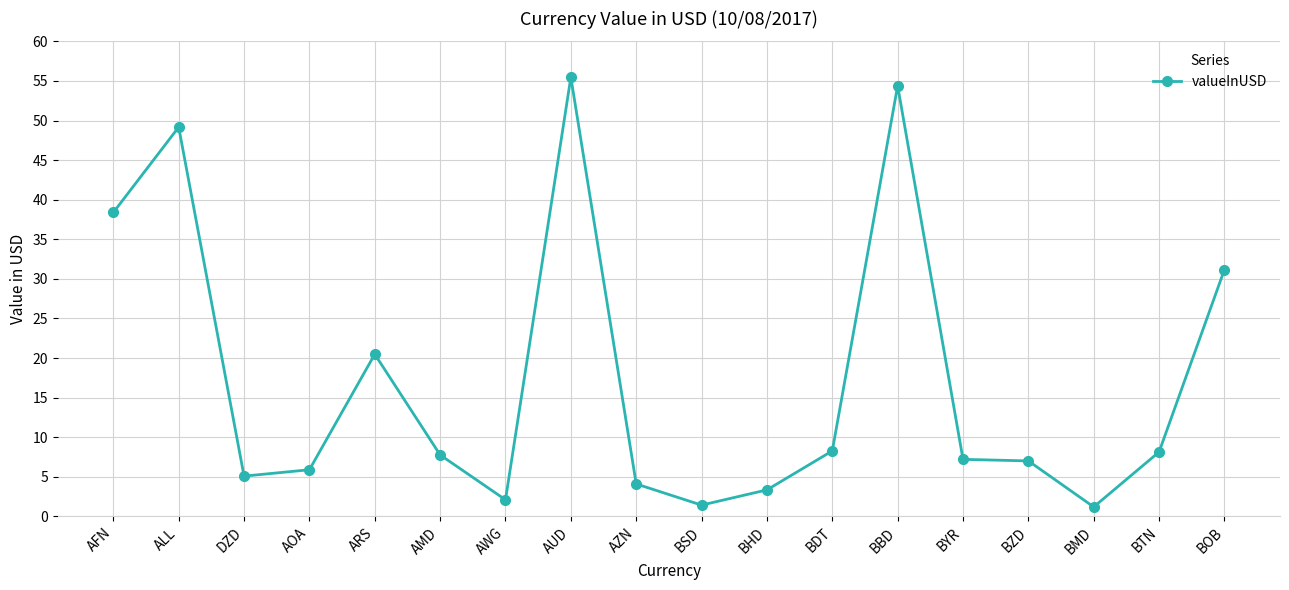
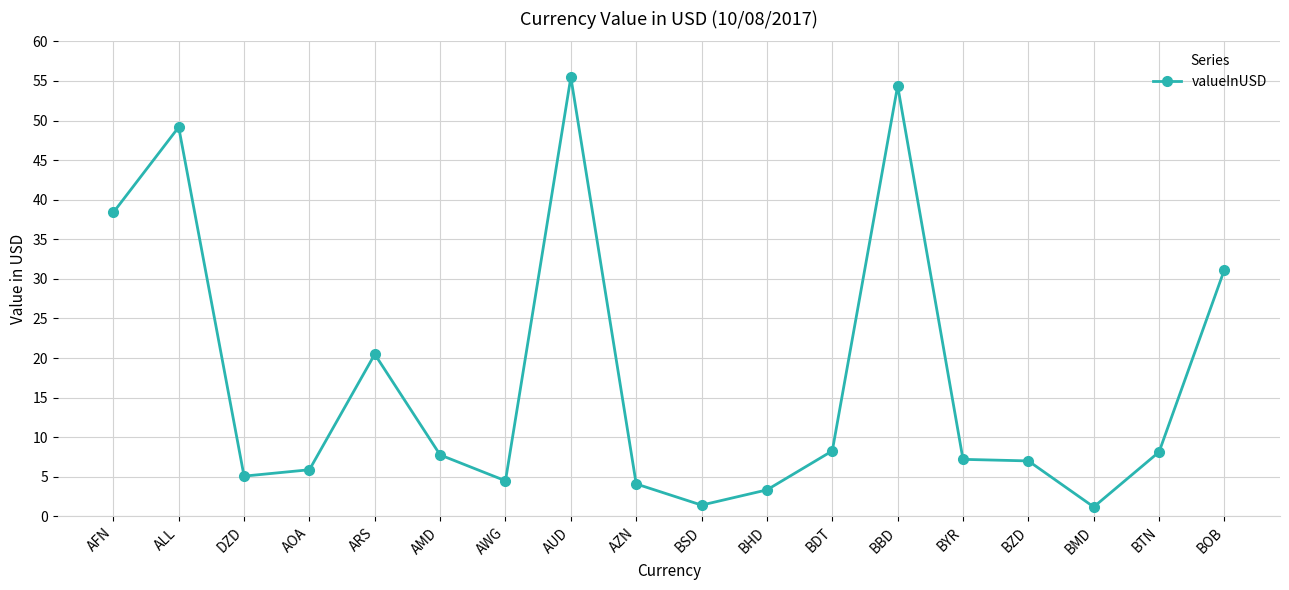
AWG: 2 -> 5
